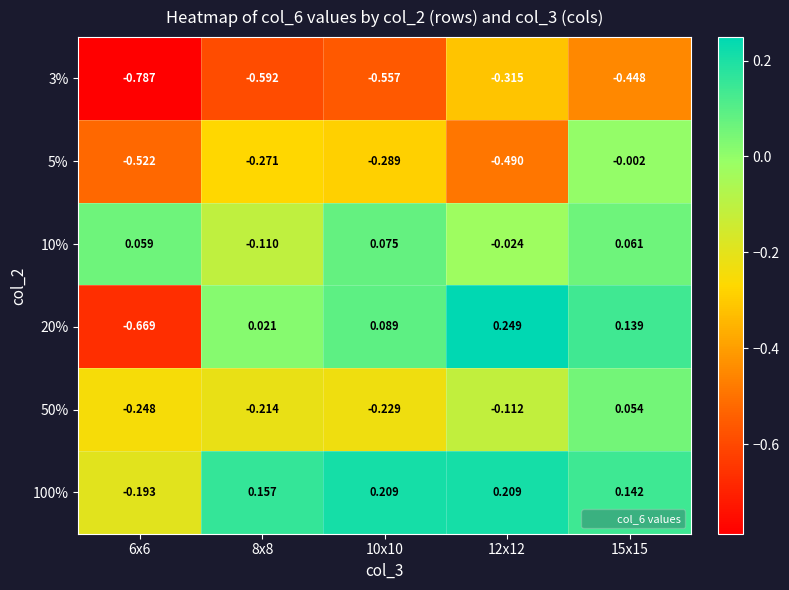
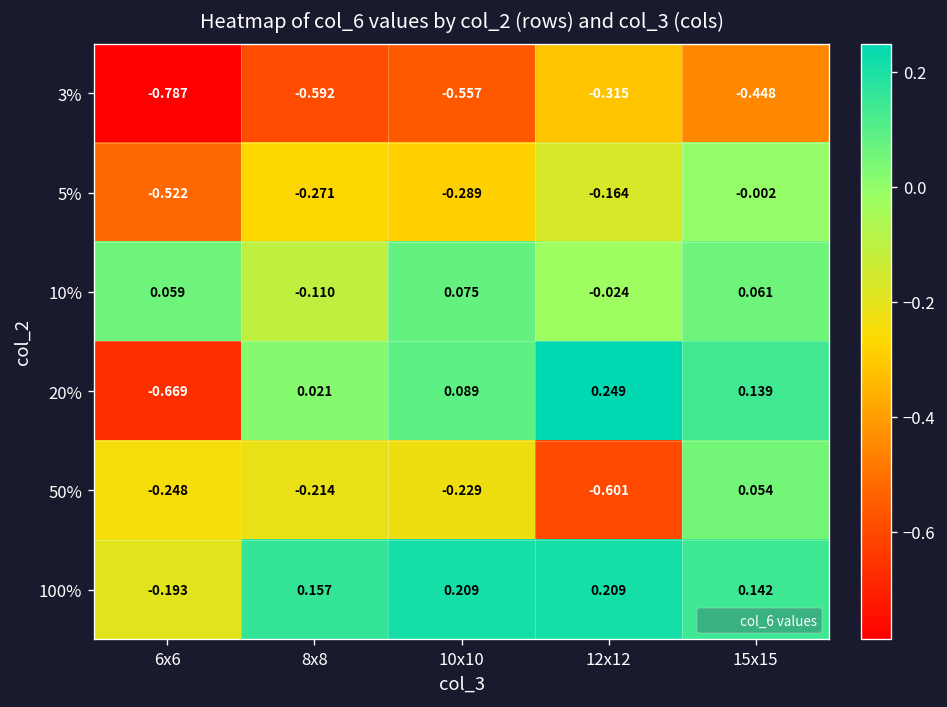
5%, 12x12: -0.490 -> -0.164
50%, 12x12: -0.112 -> -0.601
